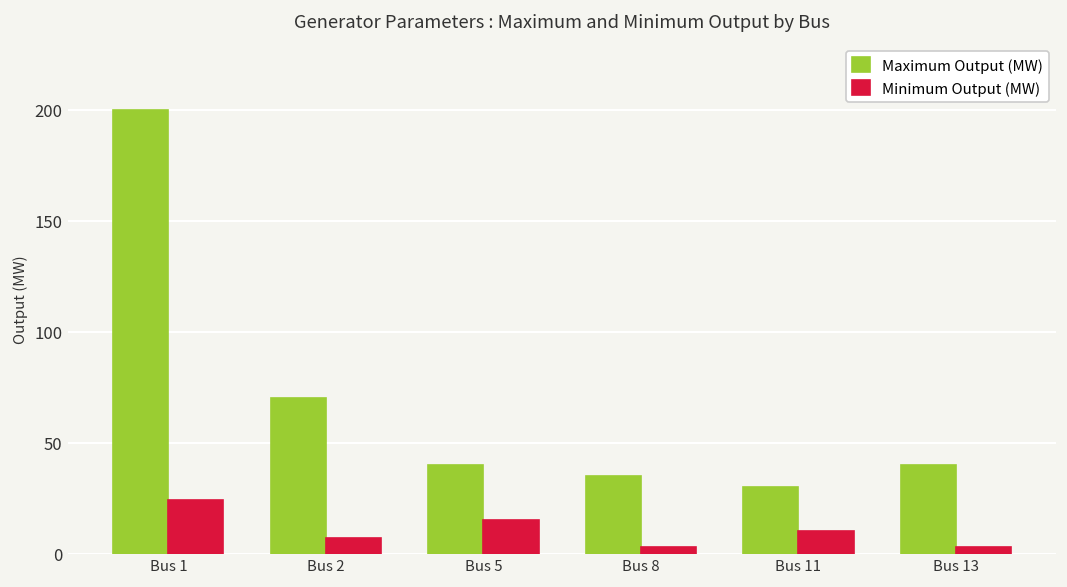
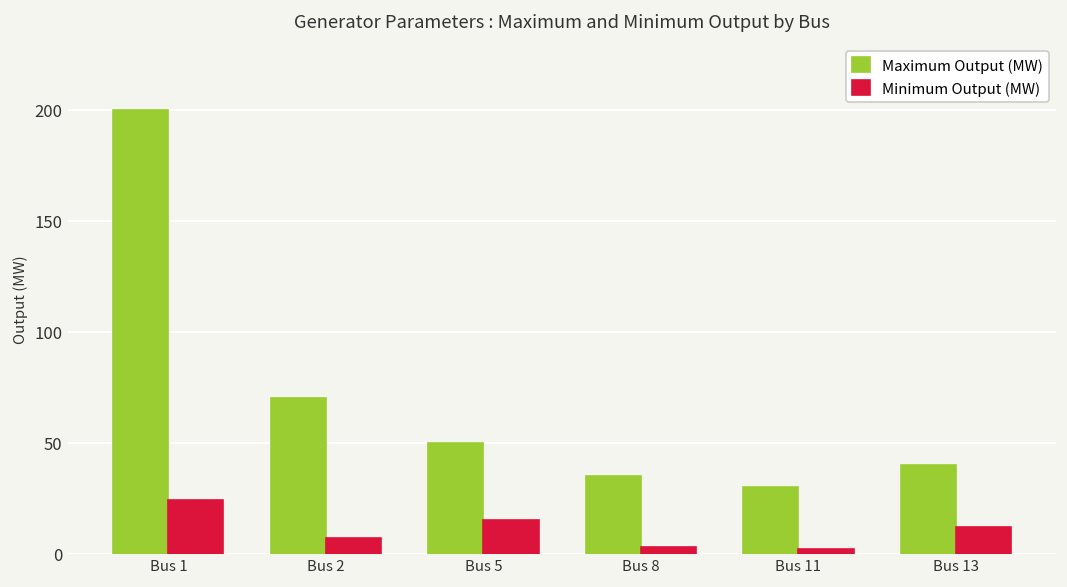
Maximum Output (MW), Bus 5: 40 -> 50
Minimum Output (MW), Bus 11: 10 -> 2
Minimum Output (MW), Bus 13: 3 -> 12
